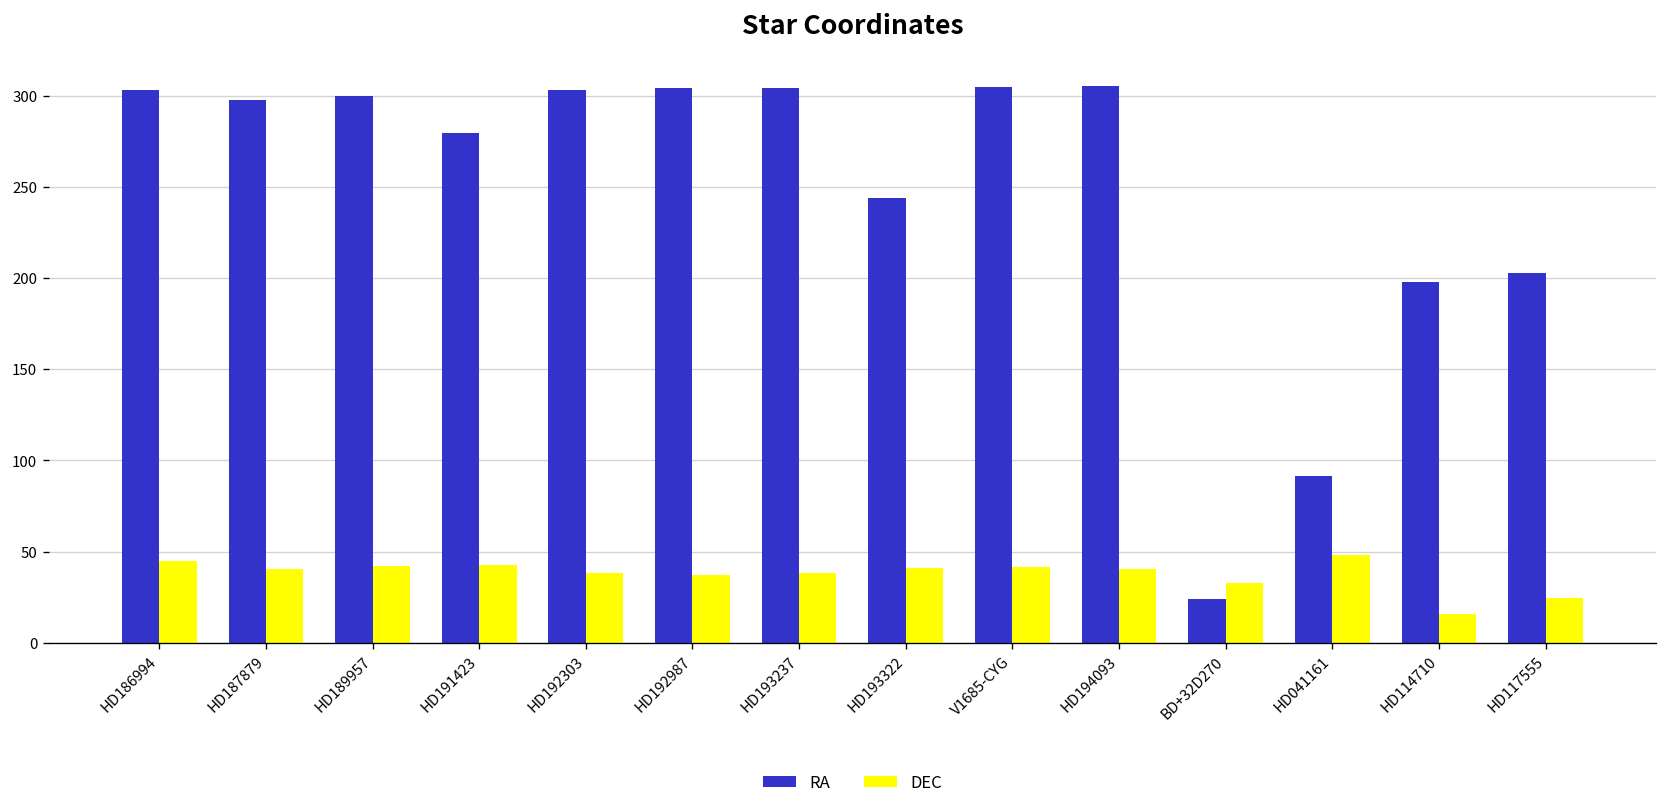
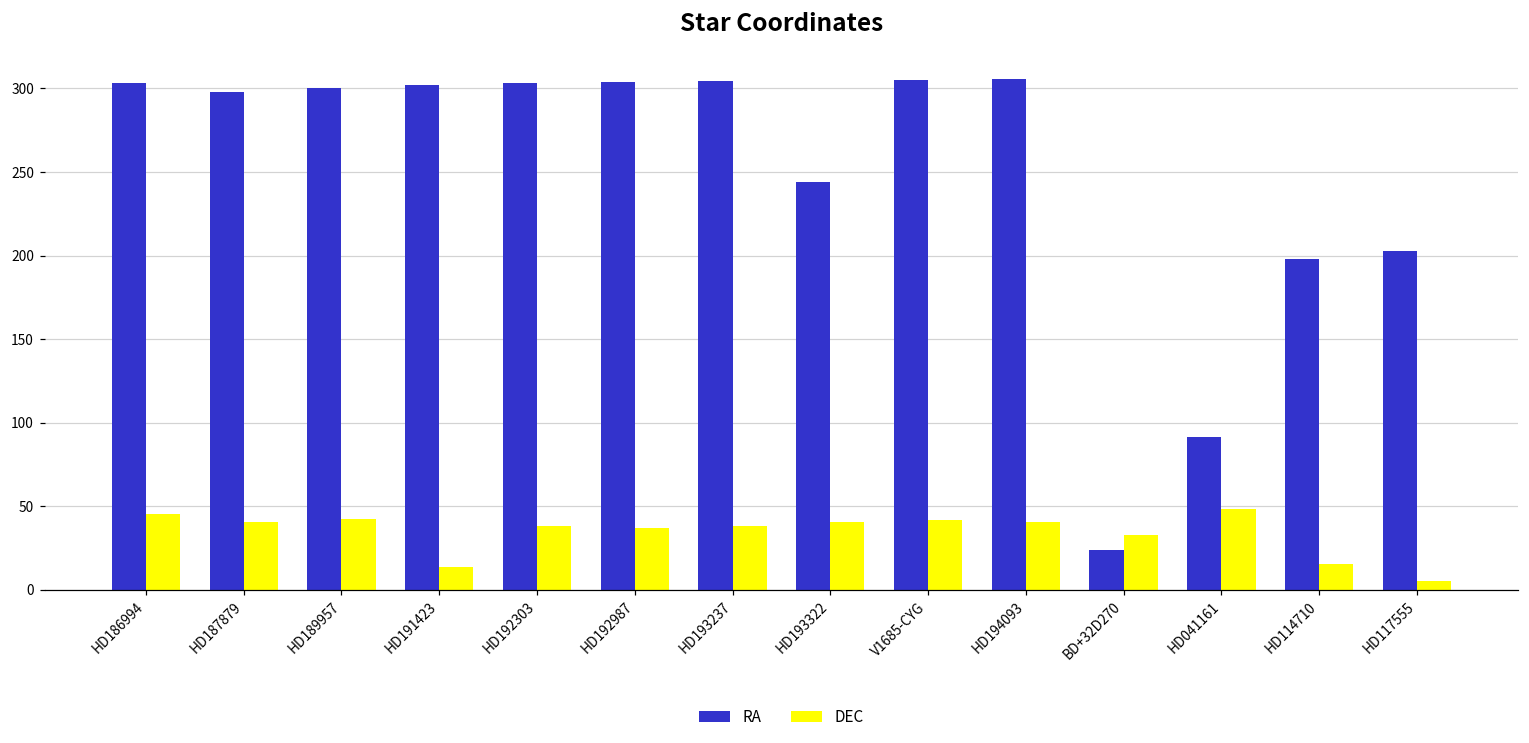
RA, HD191423: 279 -> 302
DEC, HD191423: 43 -> 13
DEC, HD117555: 24 -> 5
